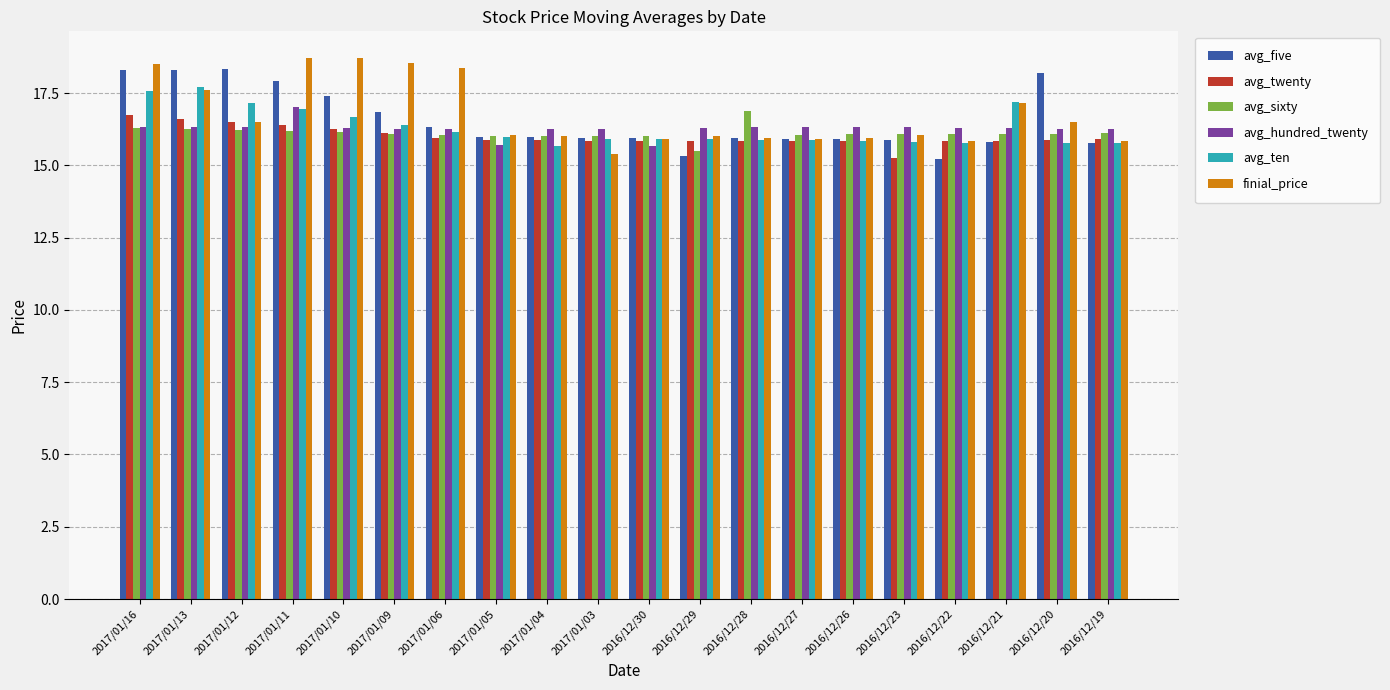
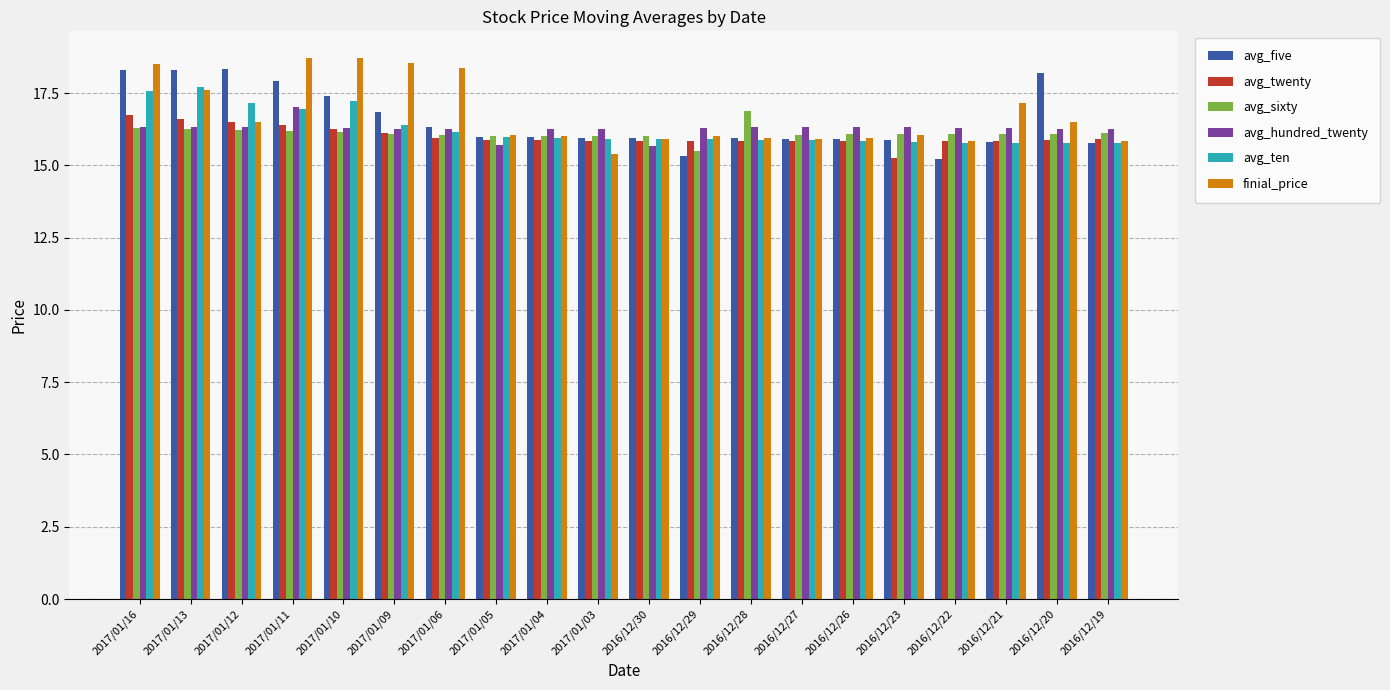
avg_ten, 2017/01/10: 16.7 -> 17.2
avg_ten, 2017/01/04: 15.7 -> 15.9
avg_ten, 2016/12/21: 17.2 -> 15.8
